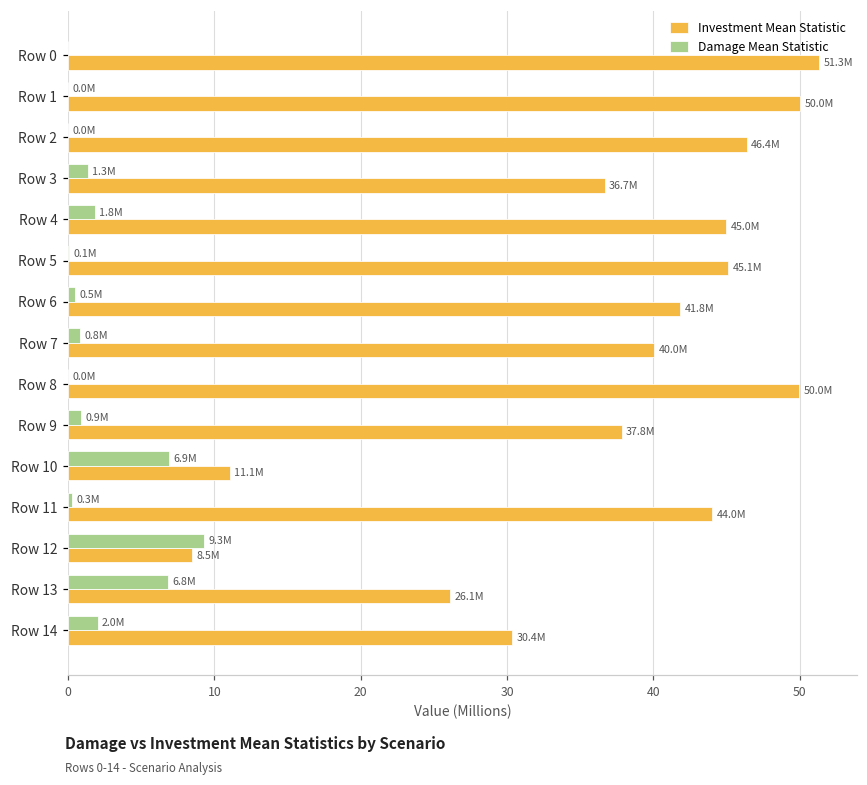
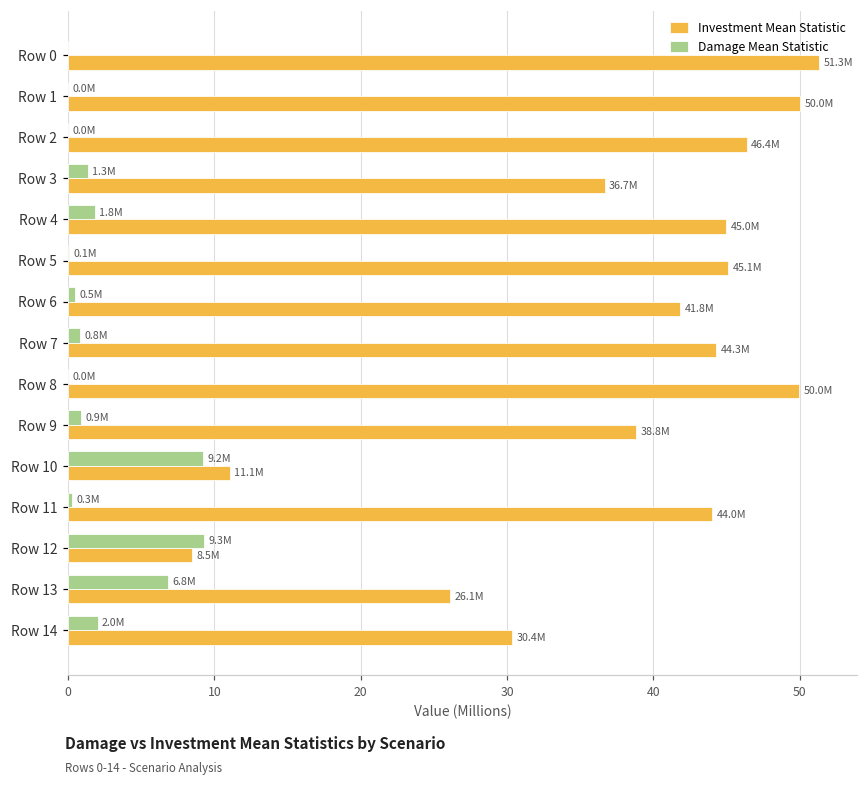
Investment Mean Statistic, Row 7: 40.0M -> 44.3M
Investment Mean Statistic, Row 9: 37.8M -> 38.8M
Damage Mean Statistic, Row 10: 6.9M -> 9.2M
